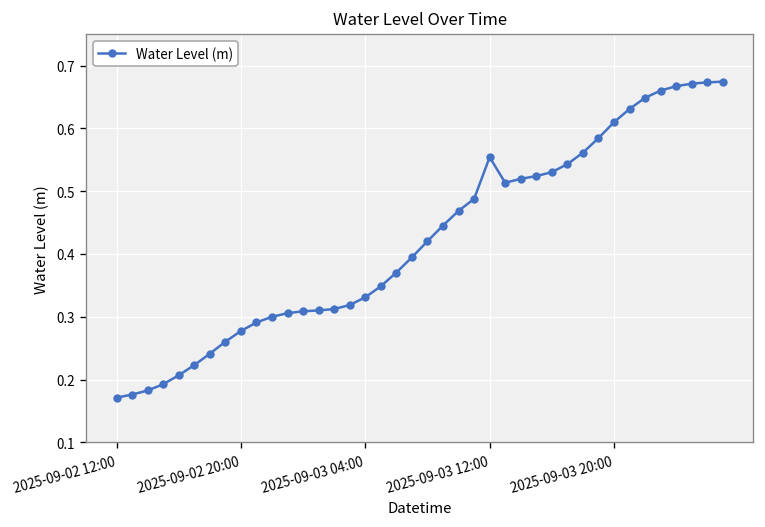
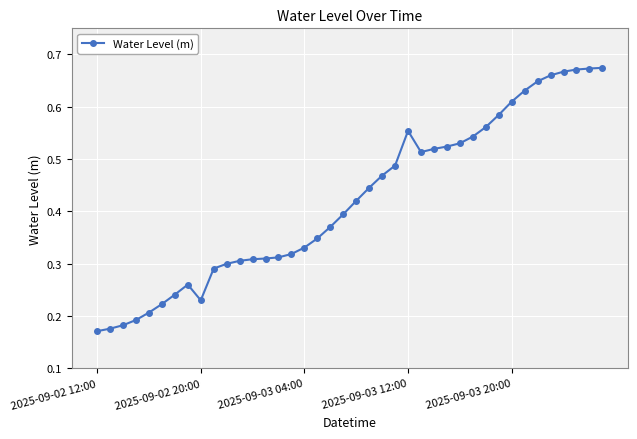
2025-09-02 20:00: 0.28 -> 0.23
